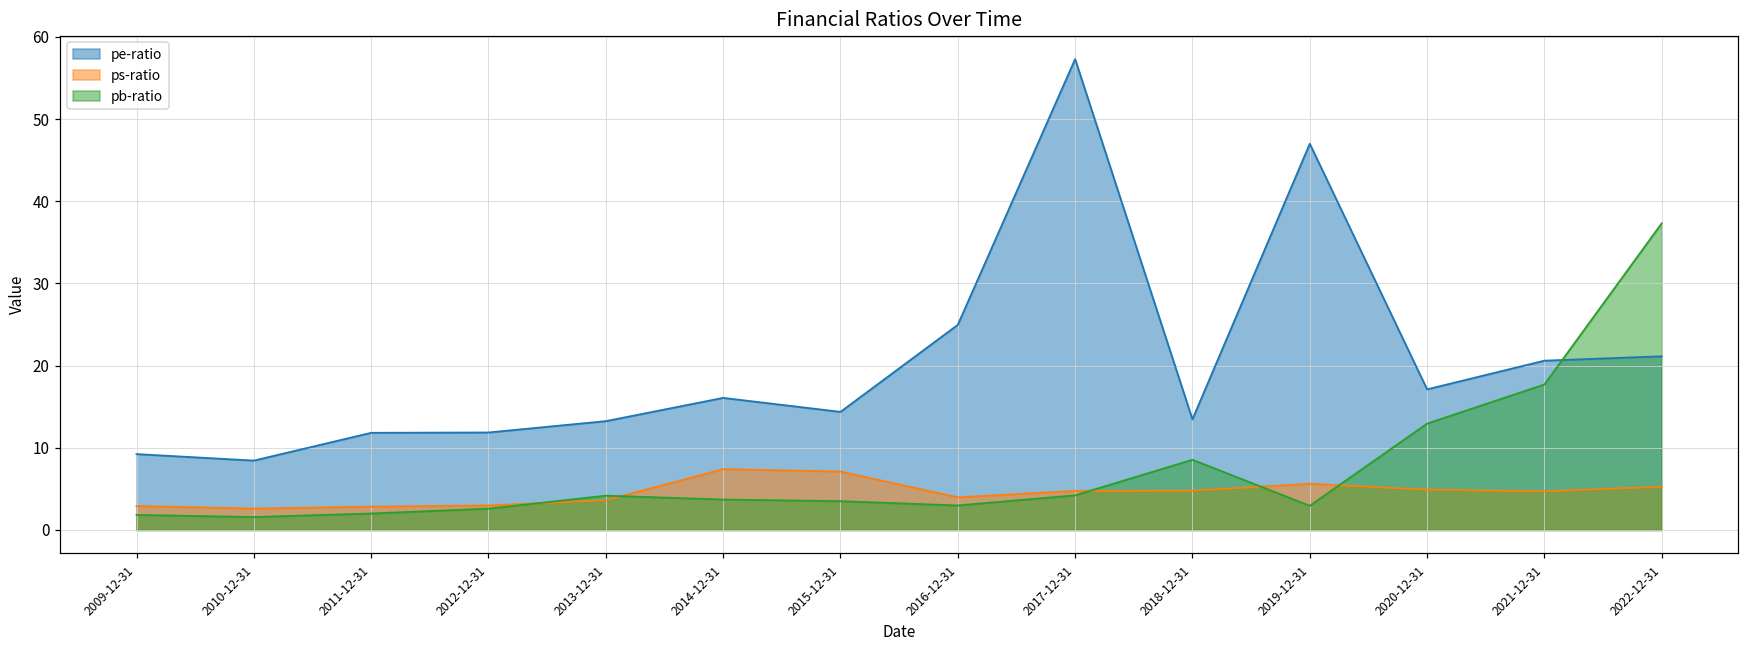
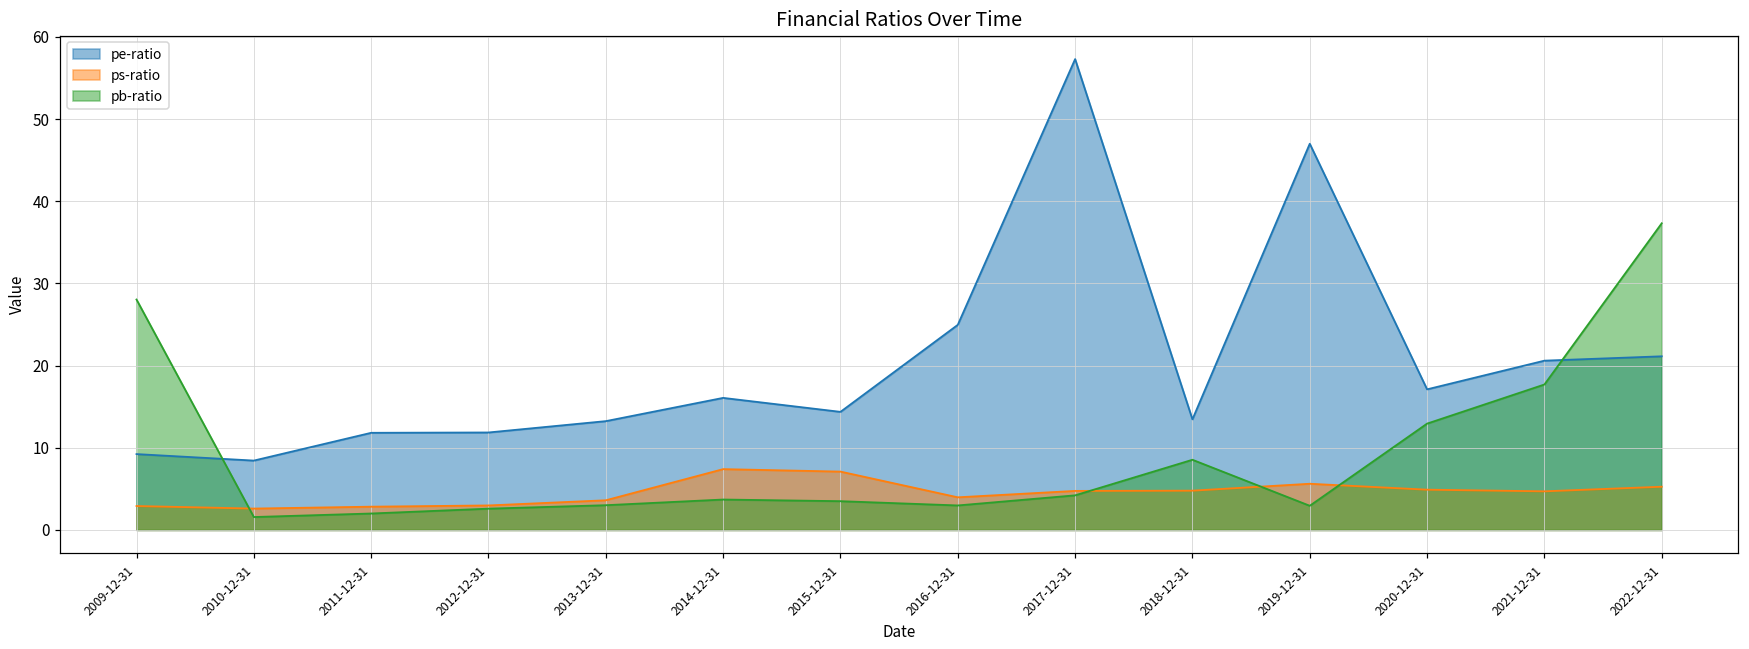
pb-ratio, 2009-12-31: 2 -> 28
pb-ratio, 2013-12-31: 4 -> 3
